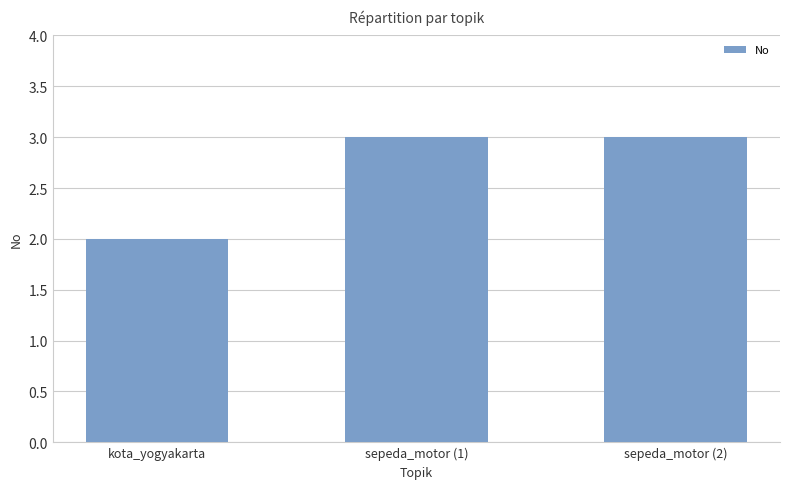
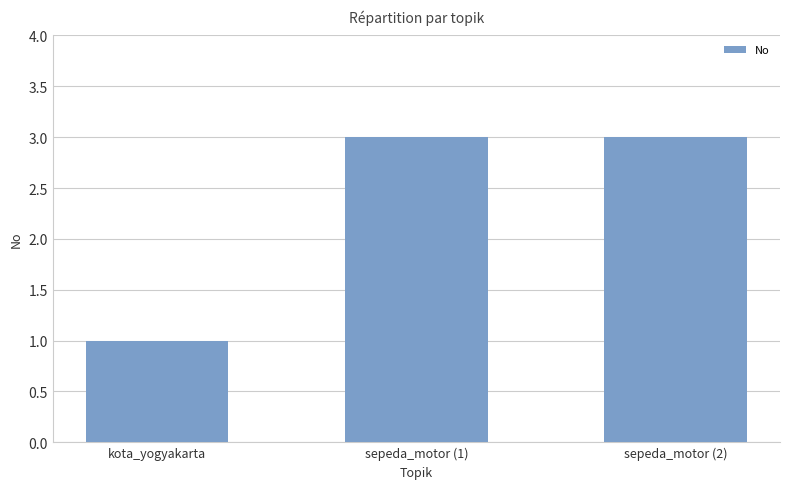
kota_yogyakarta: 2 -> 1
